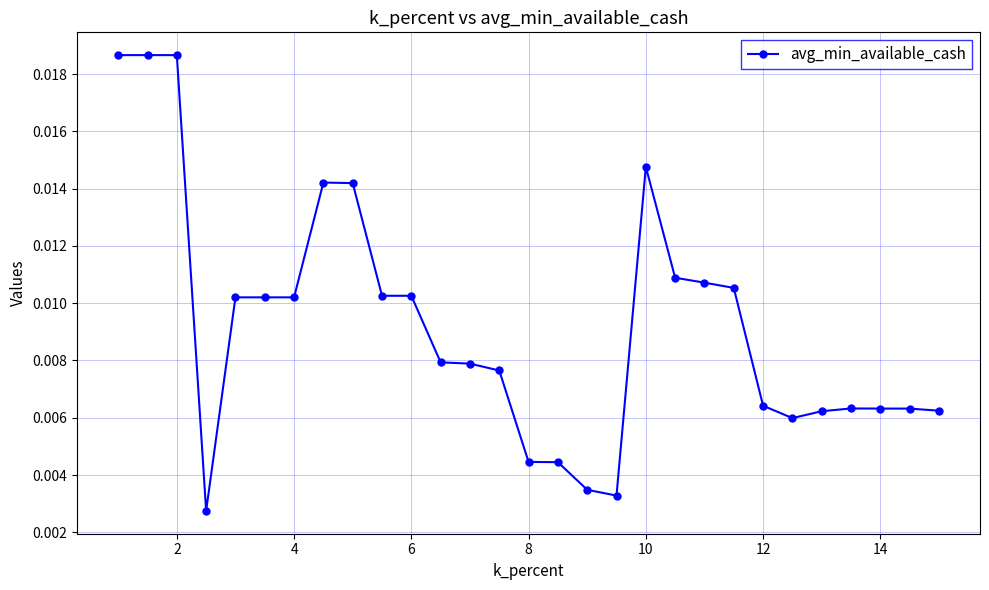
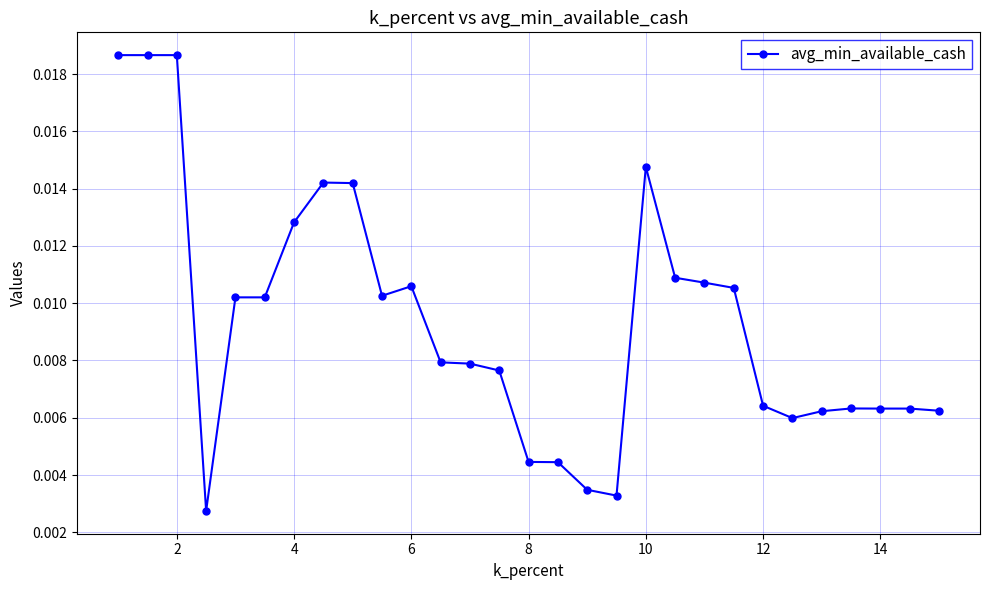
4: 0.0102 -> 0.0128
6: 0.0103 -> 0.0106
